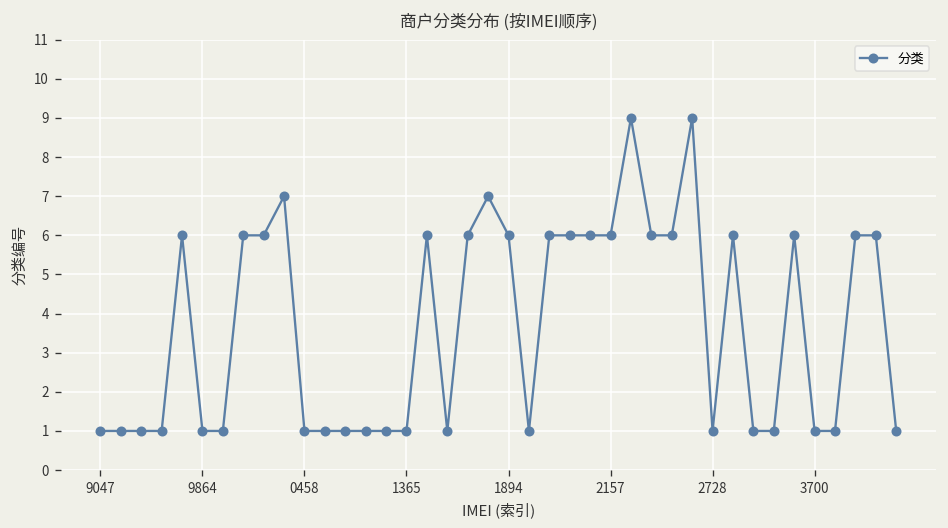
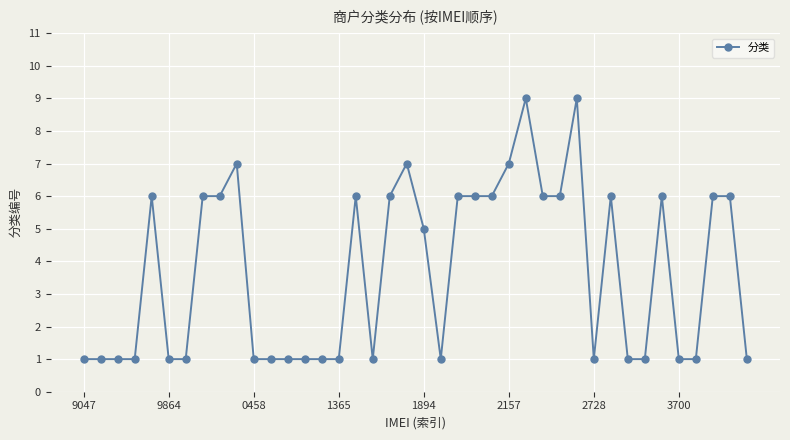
1894: 6 -> 5
2157: 6 -> 7
